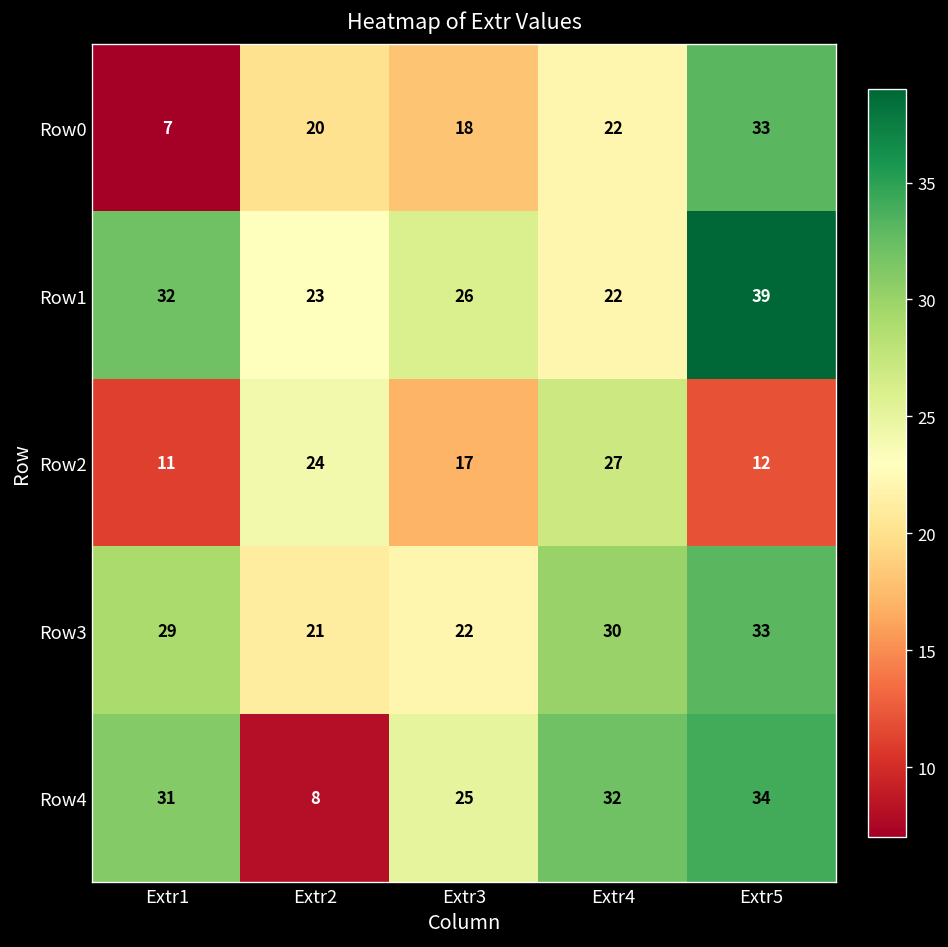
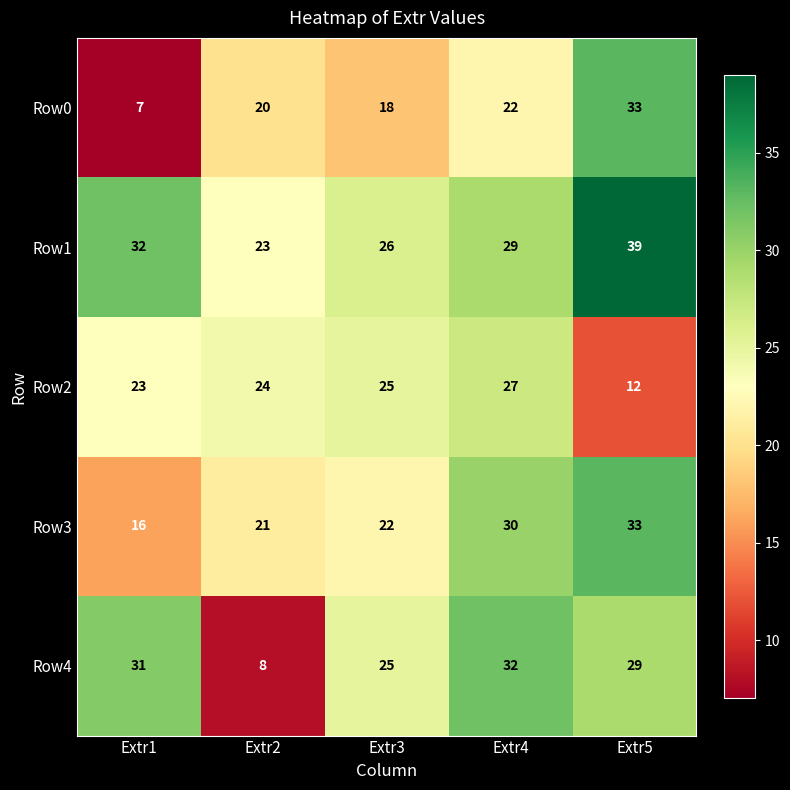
Row1, Extr4: 22 -> 29
Row2, Extr1: 11 -> 23
Row2, Extr3: 17 -> 25
Row3, Extr1: 29 -> 16
Row4, Extr5: 34 -> 29
